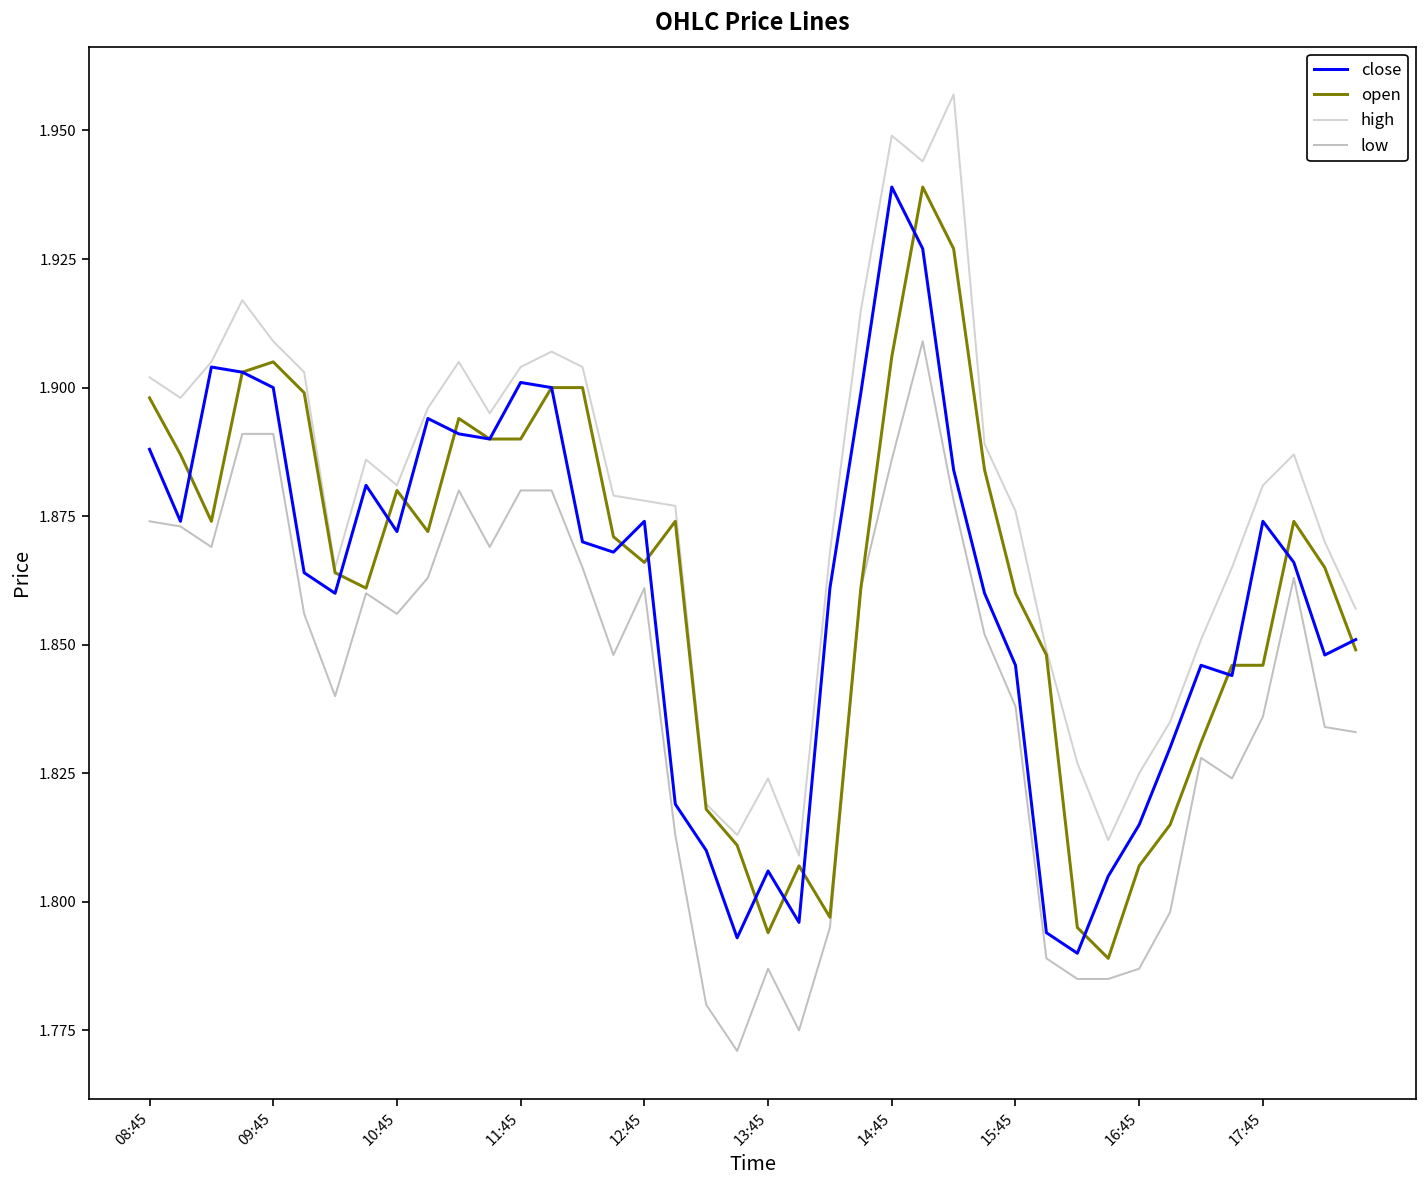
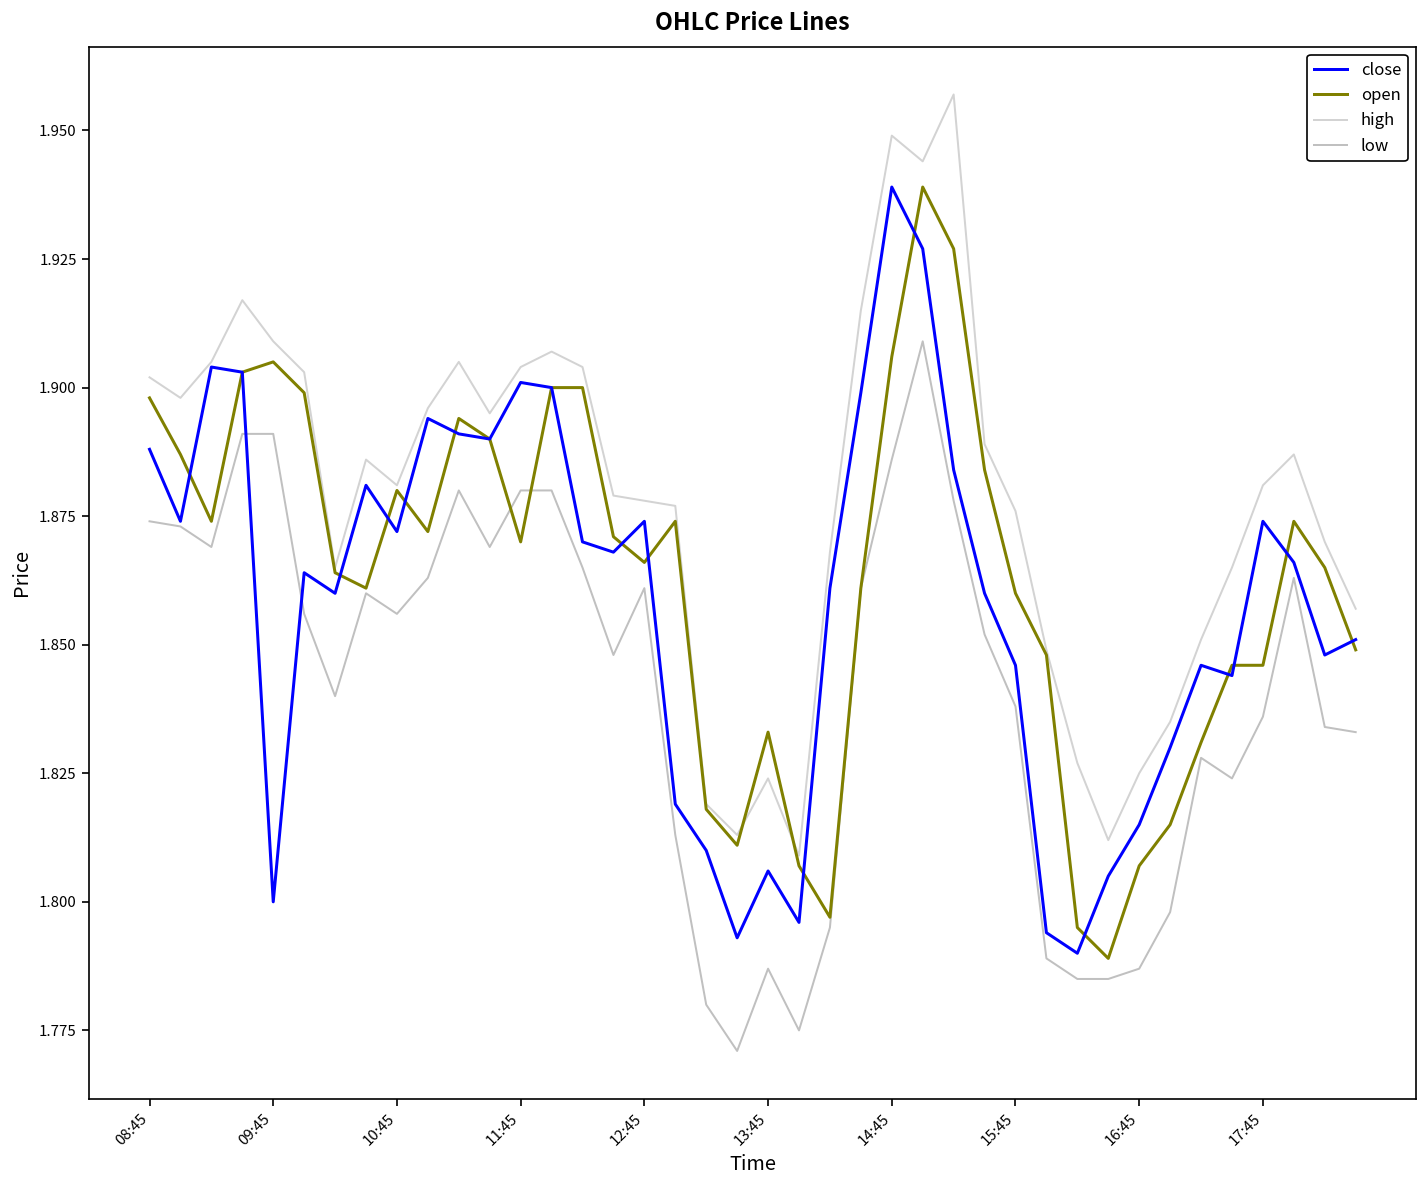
close, 09:45: 1.9 -> 1.8
open, 11:45: 1.89 -> 1.87
open, 13:45: 1.794 -> 1.833
